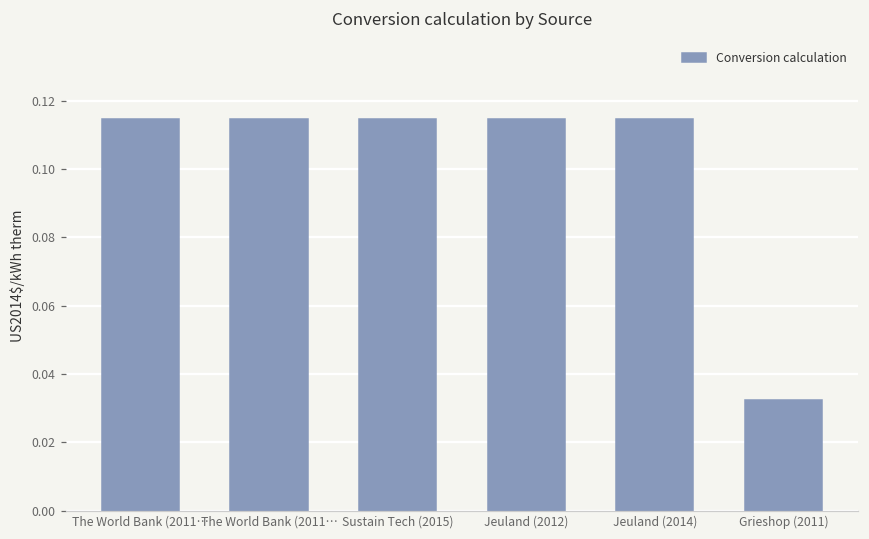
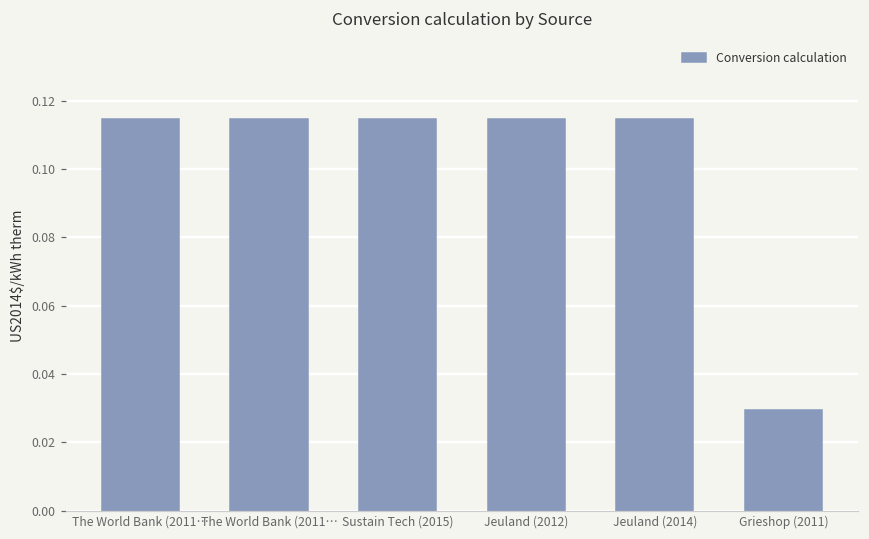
Grieshop (2011): 0.032 -> 0.029
